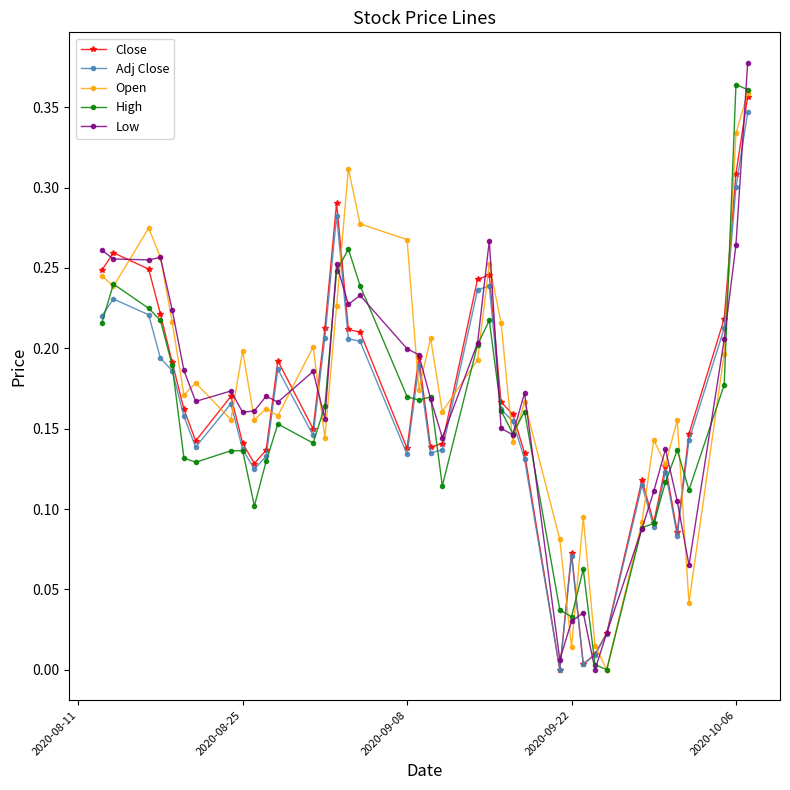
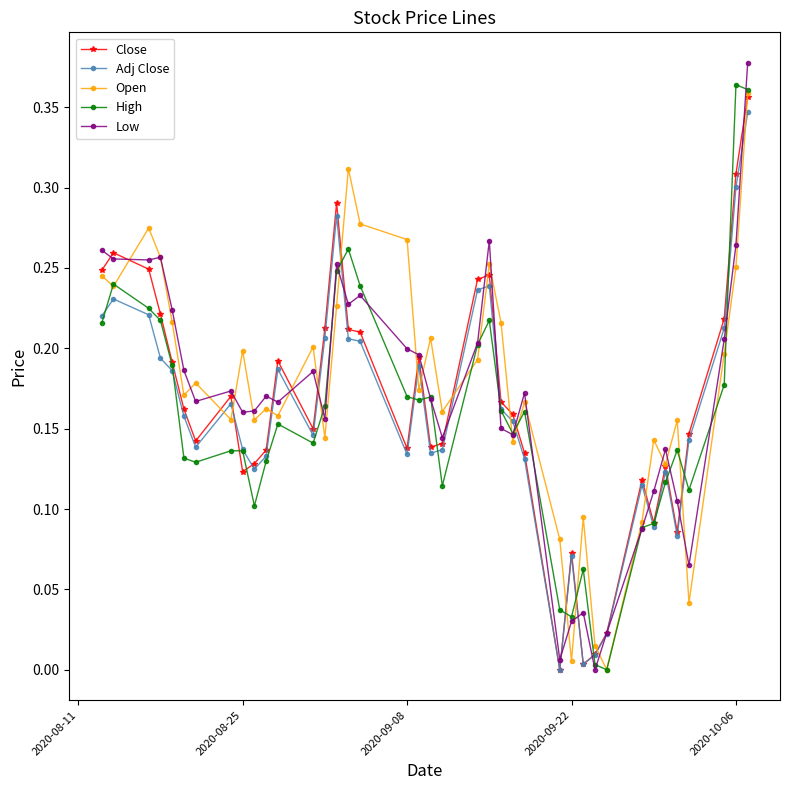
Close, 2020-08-25: 0.141 -> 0.123
Open, 2020-09-22: 0.014 -> 0.005
Open, 2020-10-06: 0.334 -> 0.251
